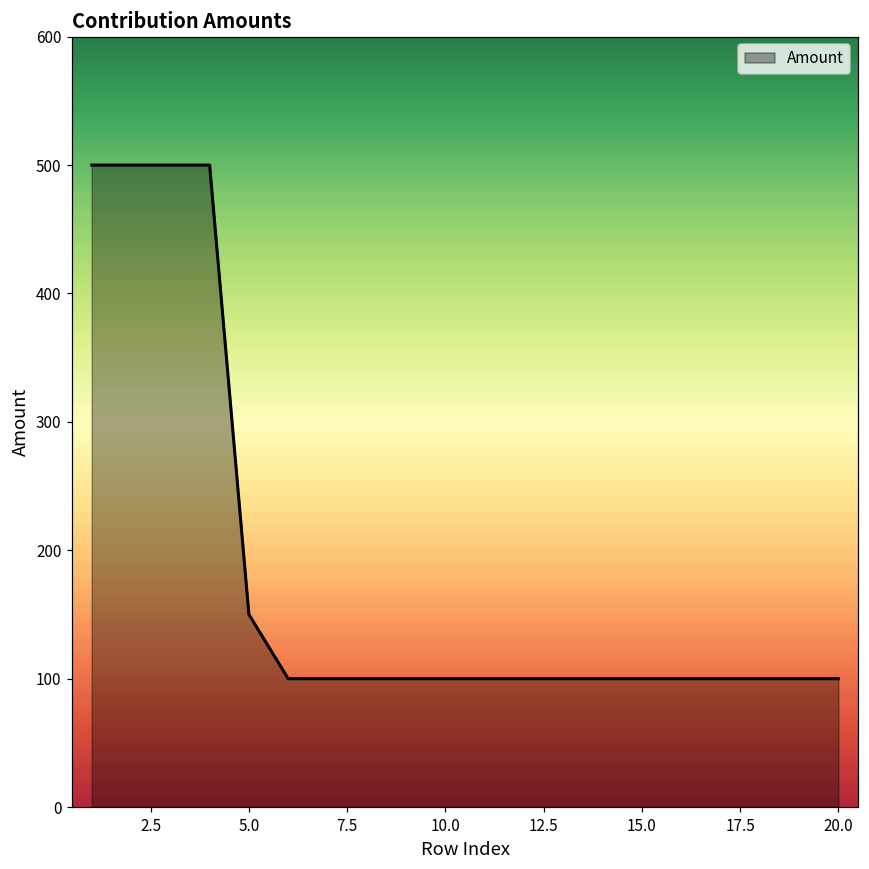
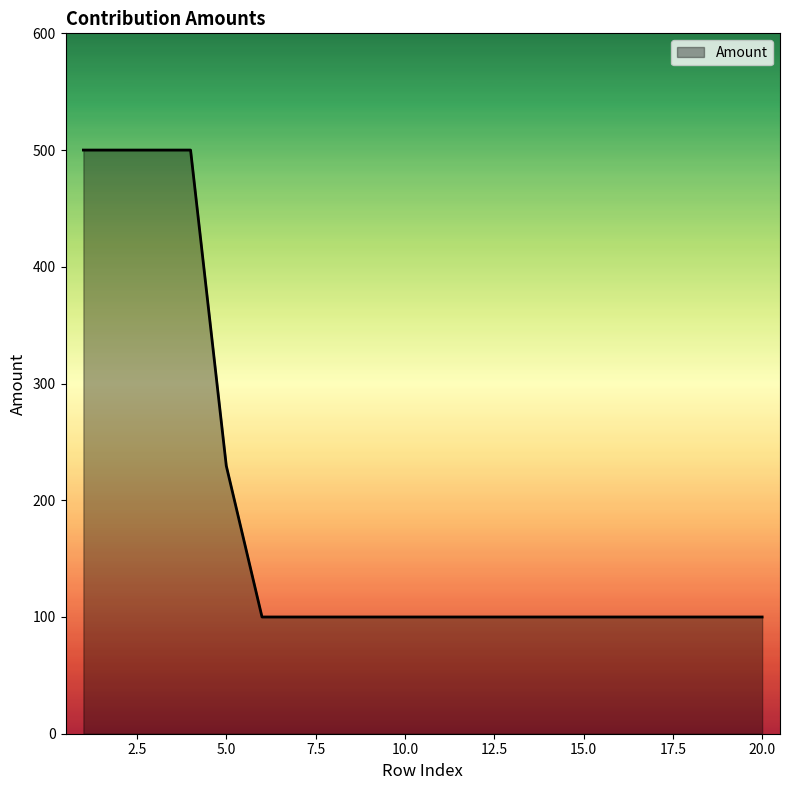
5.0: 150 -> 230
